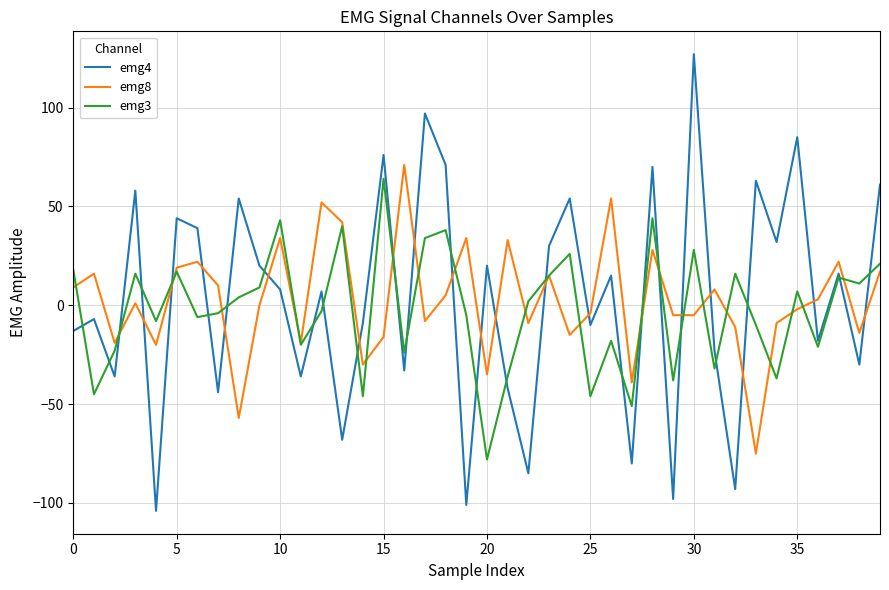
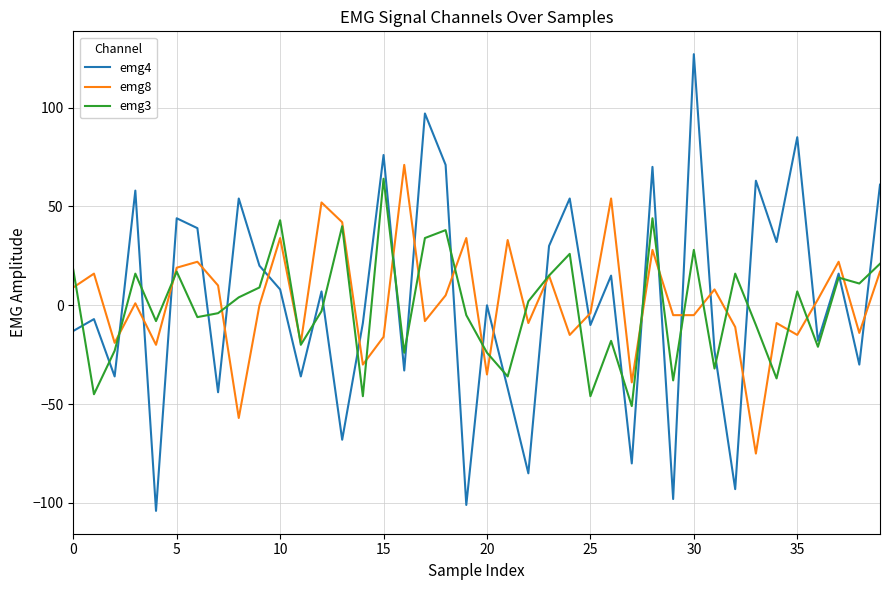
emg4, 20: 20 -> 0
emg3, 20: -78 -> -24
emg8, 35: -2 -> -15
